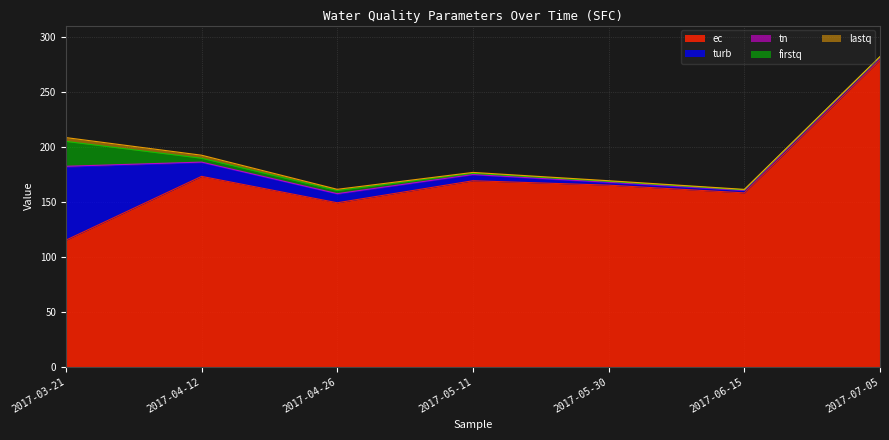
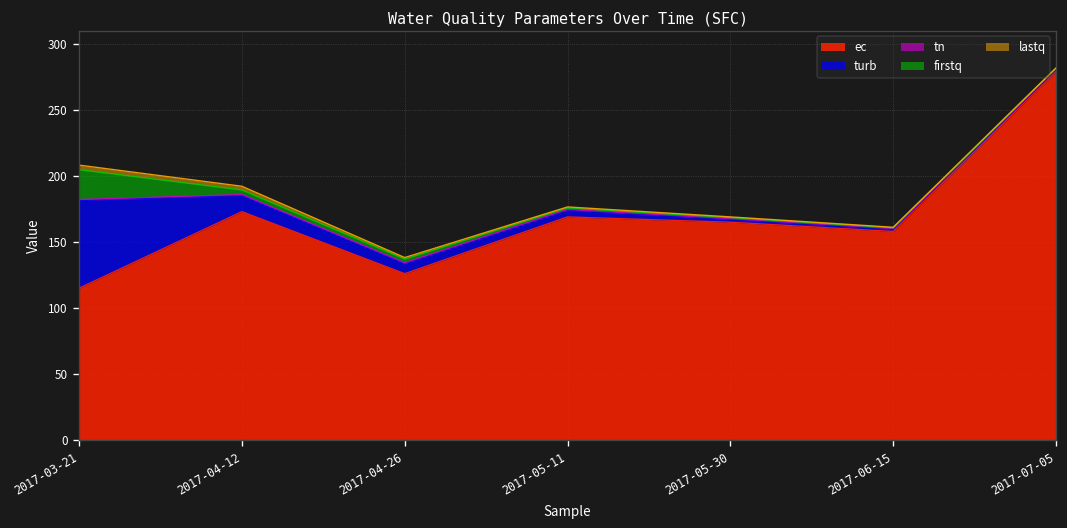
ec, 2017-04-26: 149 -> 126
